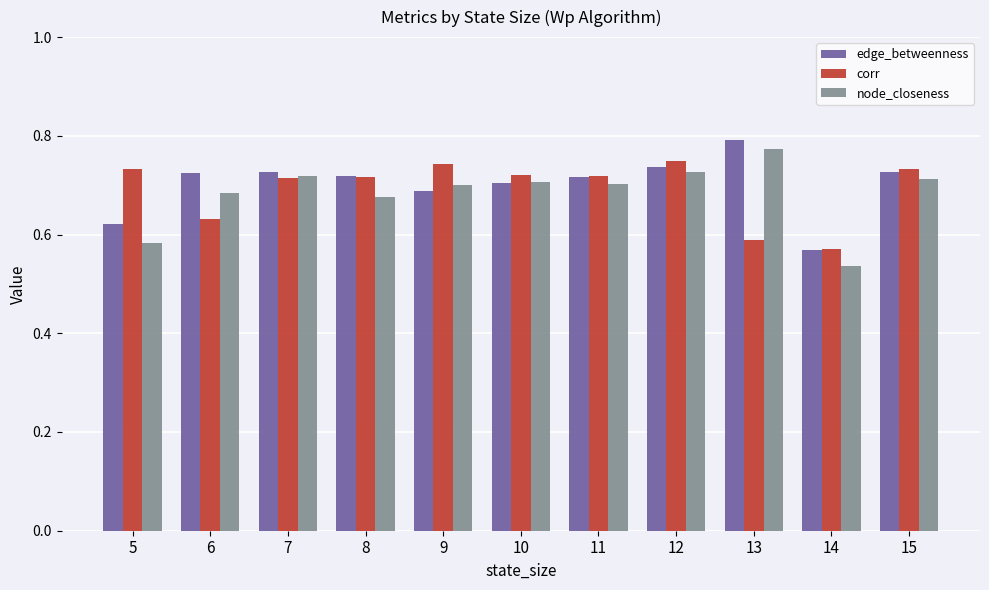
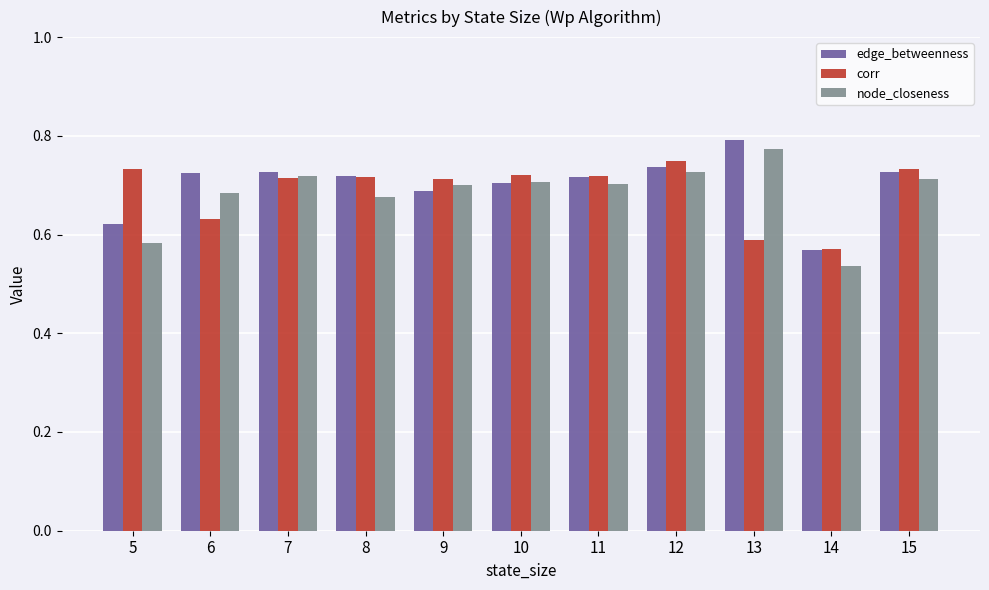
corr, 9: 0.74 -> 0.71
